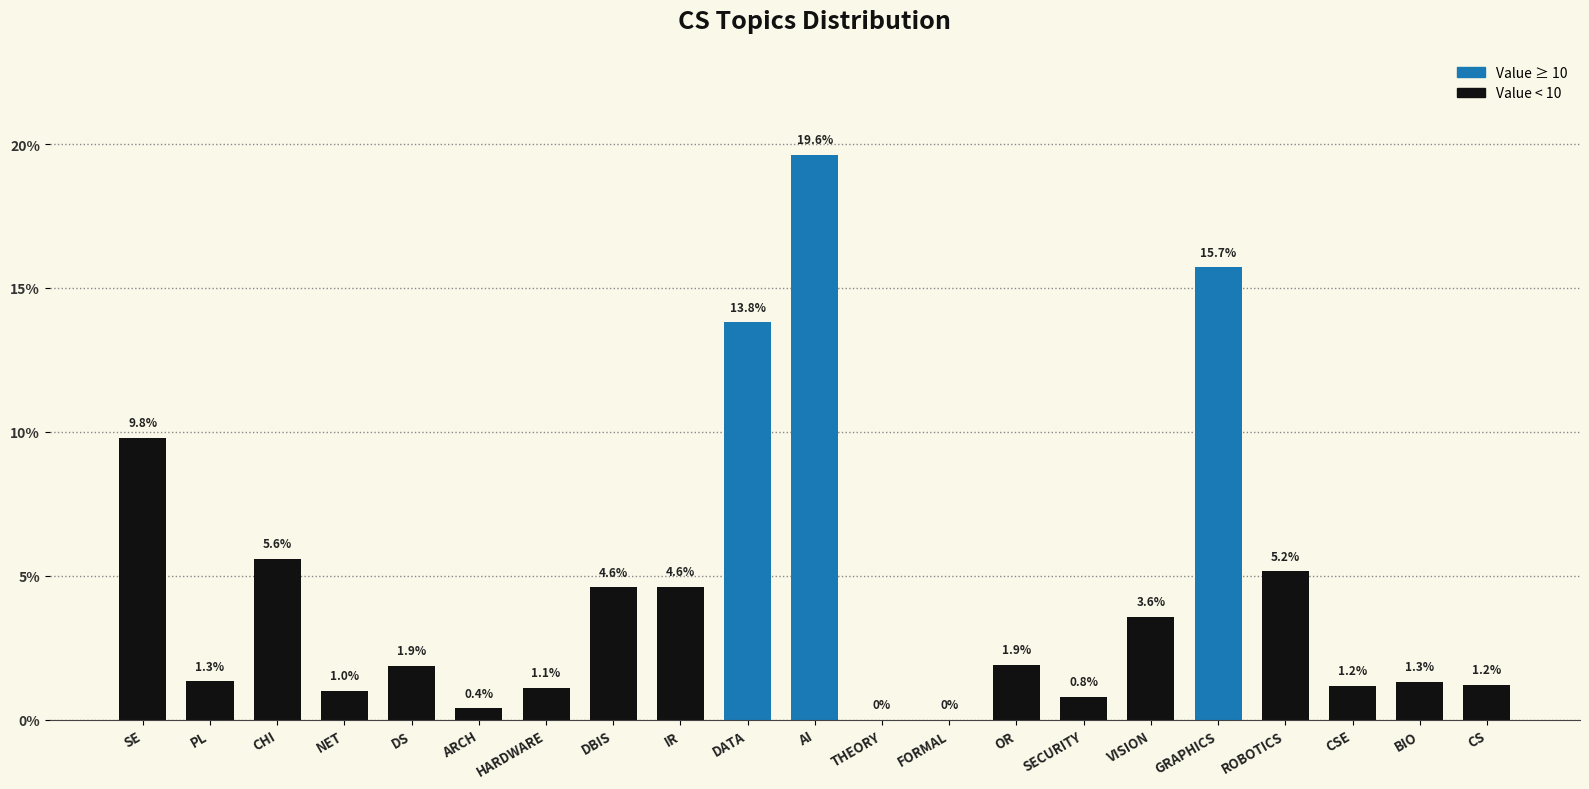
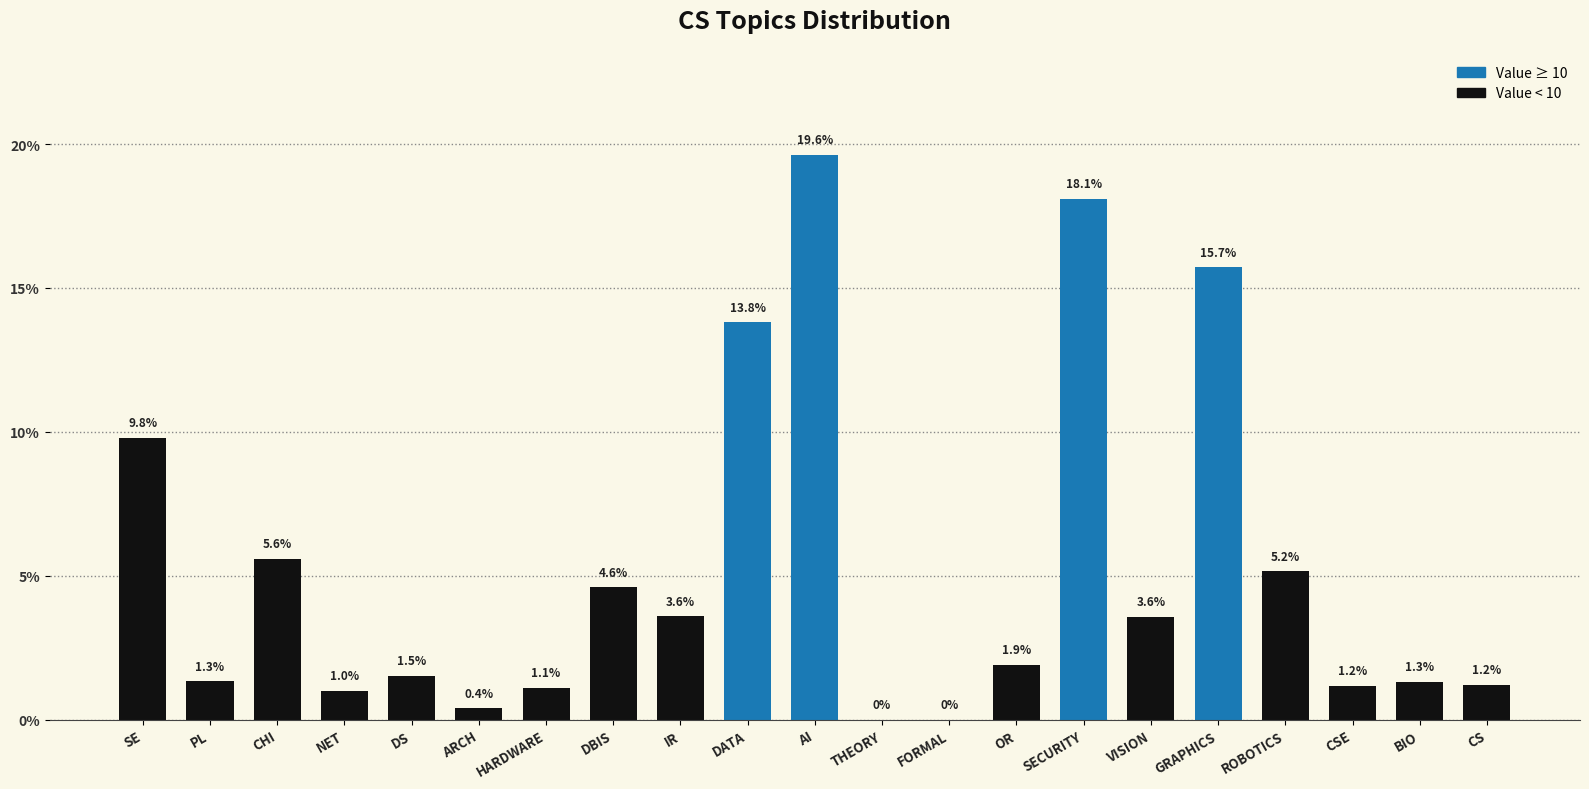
DS: 1.9% -> 1.5%
IR: 4.6% -> 3.6%
SECURITY: 0.8% -> 18.1%
